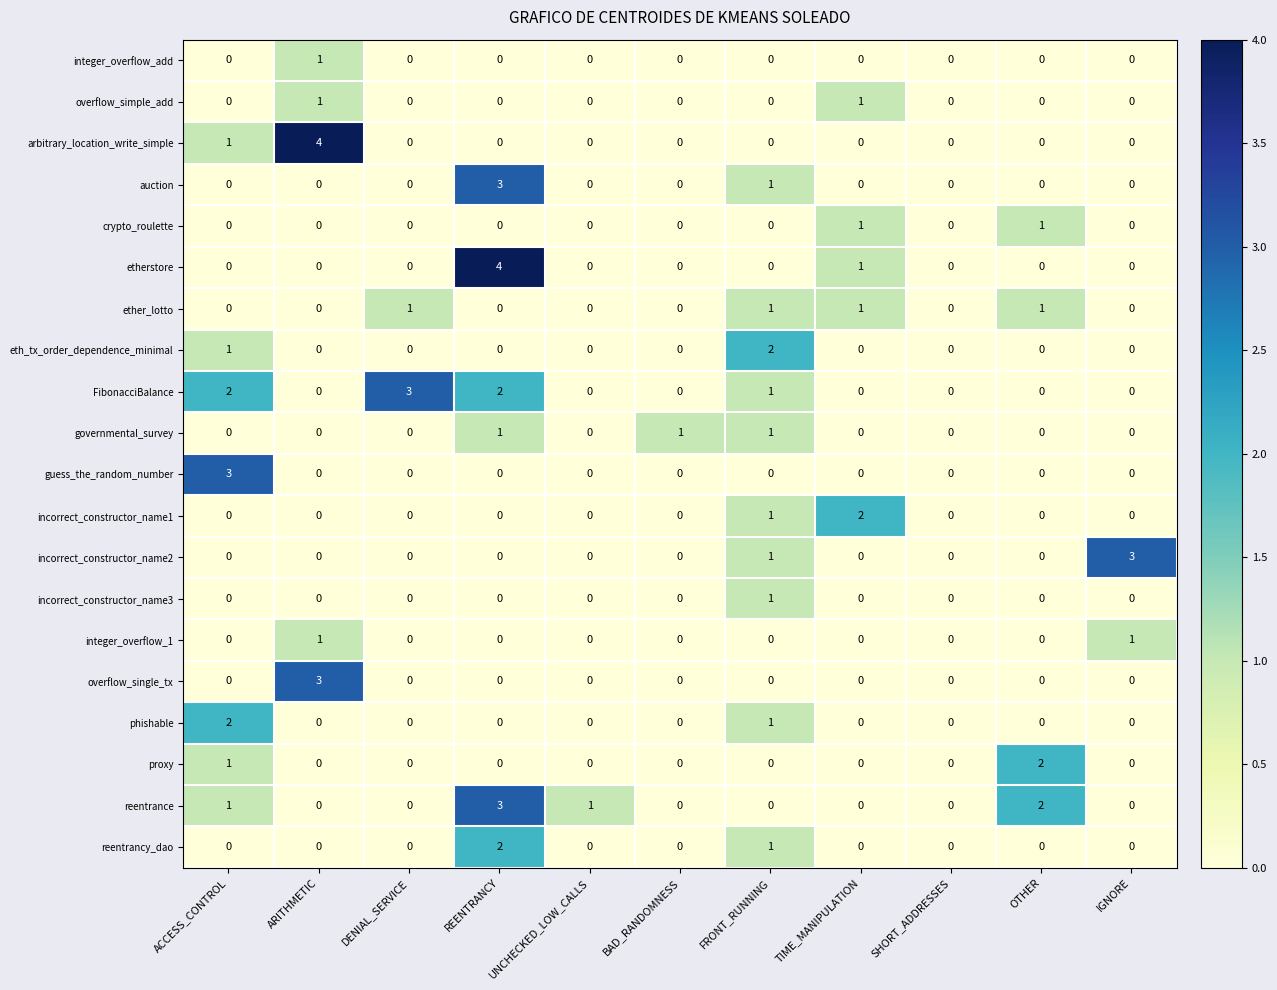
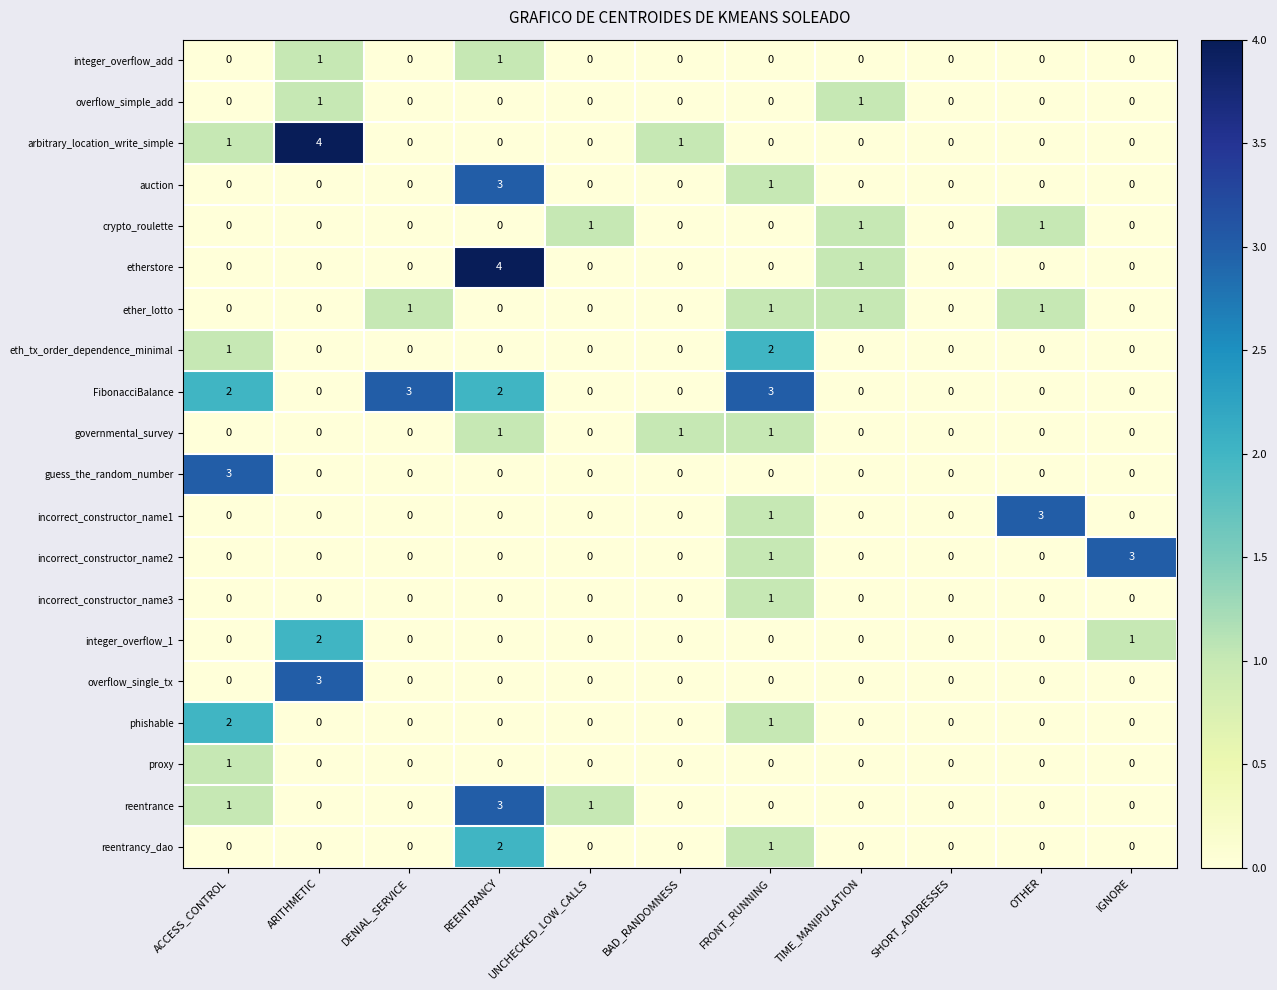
integer_overflow_add, REENTRANCY: 0 -> 1
arbitrary_location_write_simple, BAD_RANDOMNESS: 0 -> 1
crypto_roulette, UNCHECKED_LOW_CALLS: 0 -> 1
FibonacciBalance, FRONT_RUNNING: 1 -> 3
incorrect_constructor_name1, TIME_MANIPULATION: 2 -> 0
incorrect_constructor_name1, OTHER: 0 -> 3
integer_overflow_1, ARITHMETIC: 1 -> 2
proxy, OTHER: 2 -> 0
reentrance, OTHER: 2 -> 0
